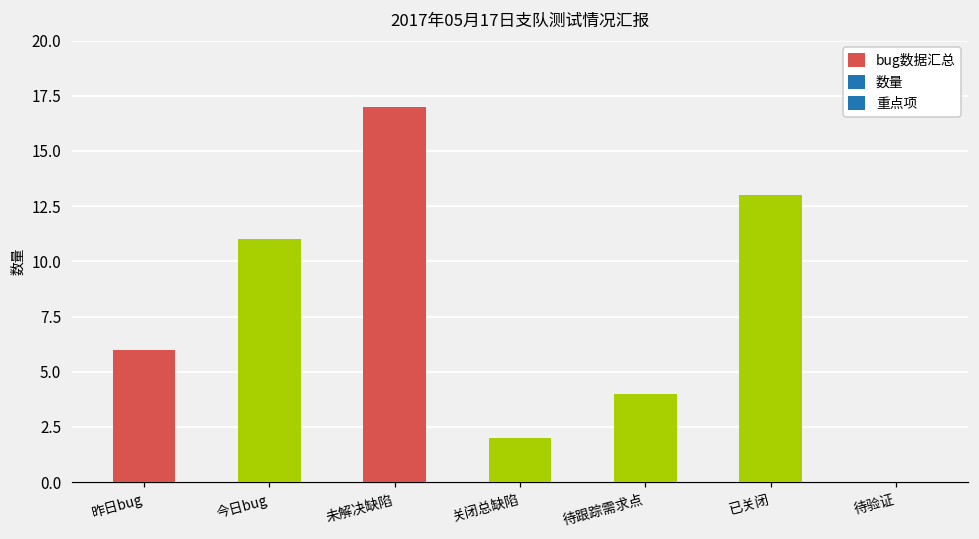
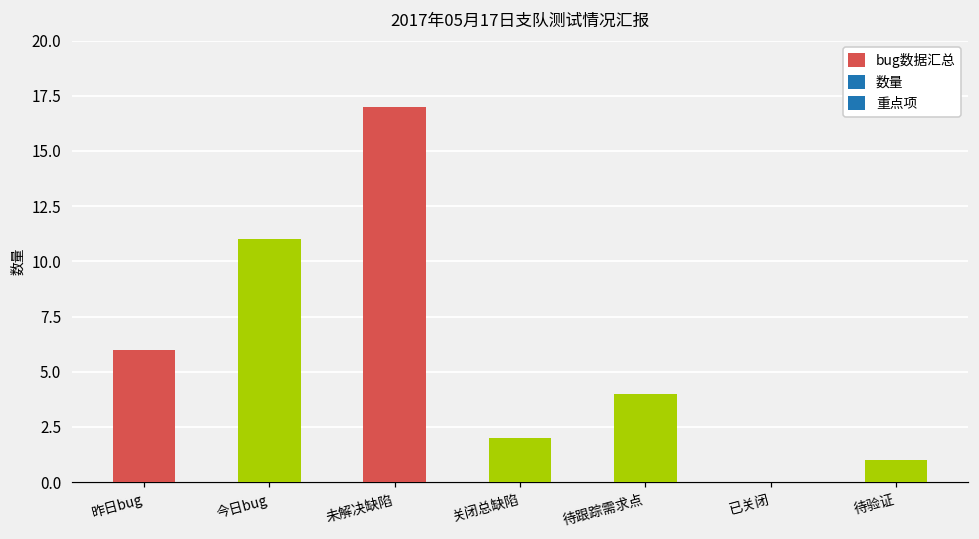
已关闭: 13 -> 0
待验证: 0 -> 1
